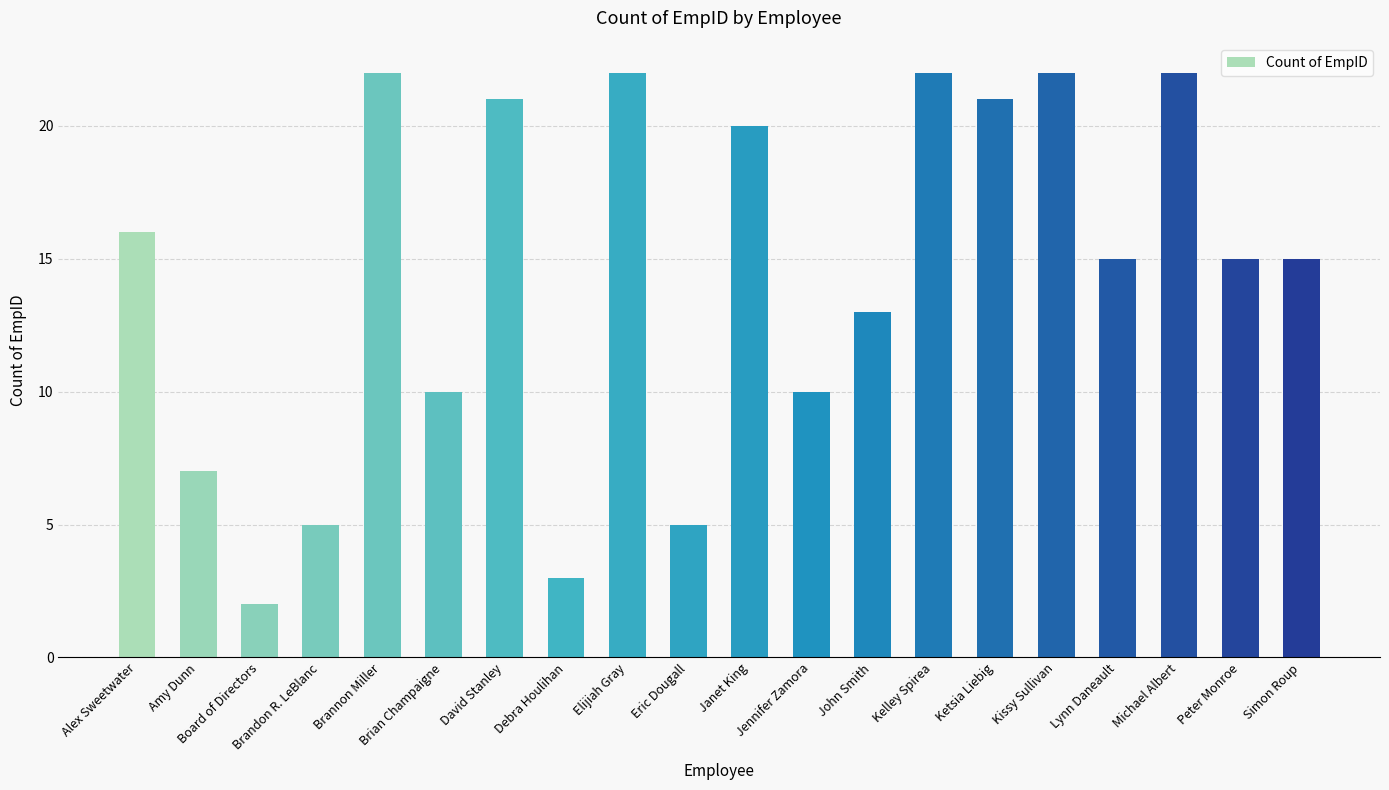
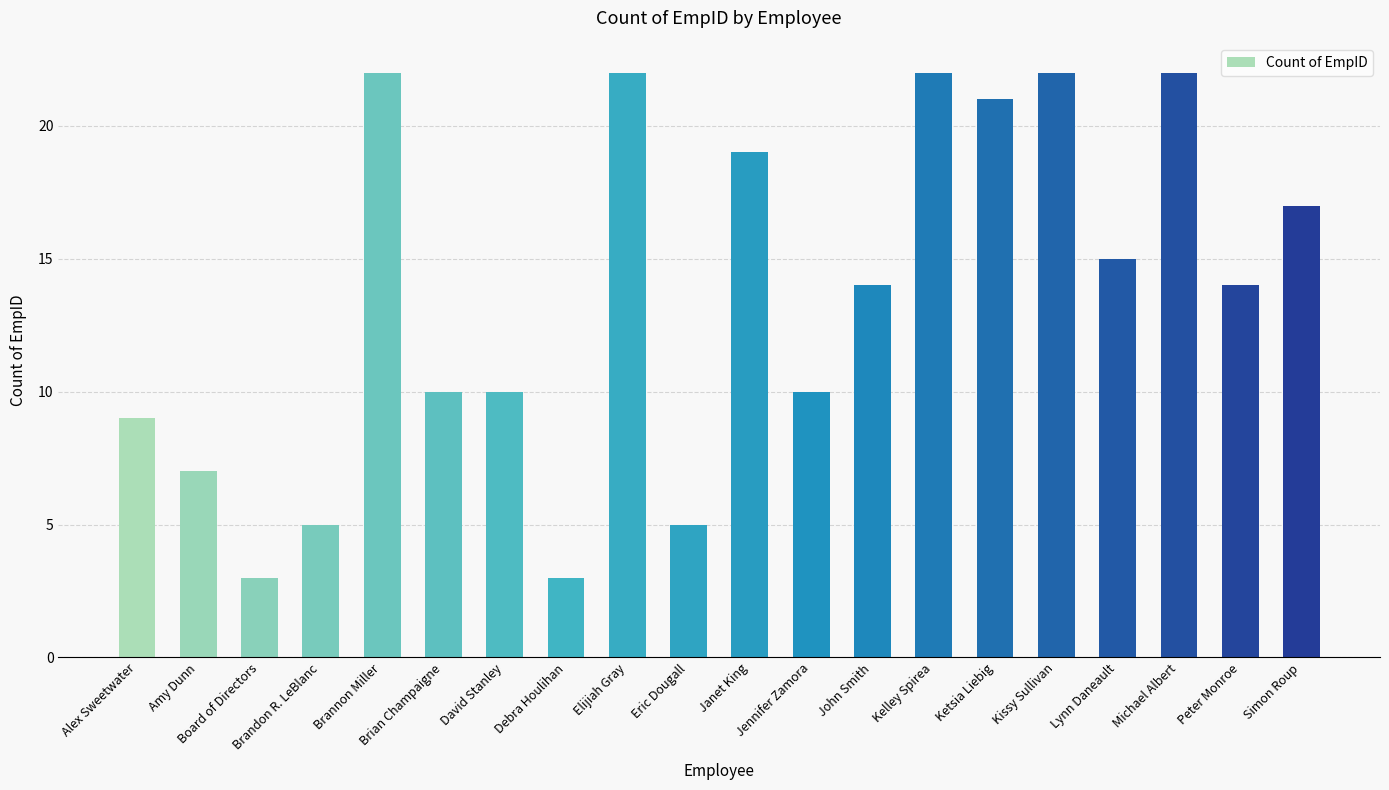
Alex Sweetwater: 16 -> 9
Board of Directors: 2 -> 3
David Stanley: 21 -> 10
Janet King: 20 -> 19
John Smith: 13 -> 14
Peter Monroe: 15 -> 14
Simon Roup: 15 -> 17
